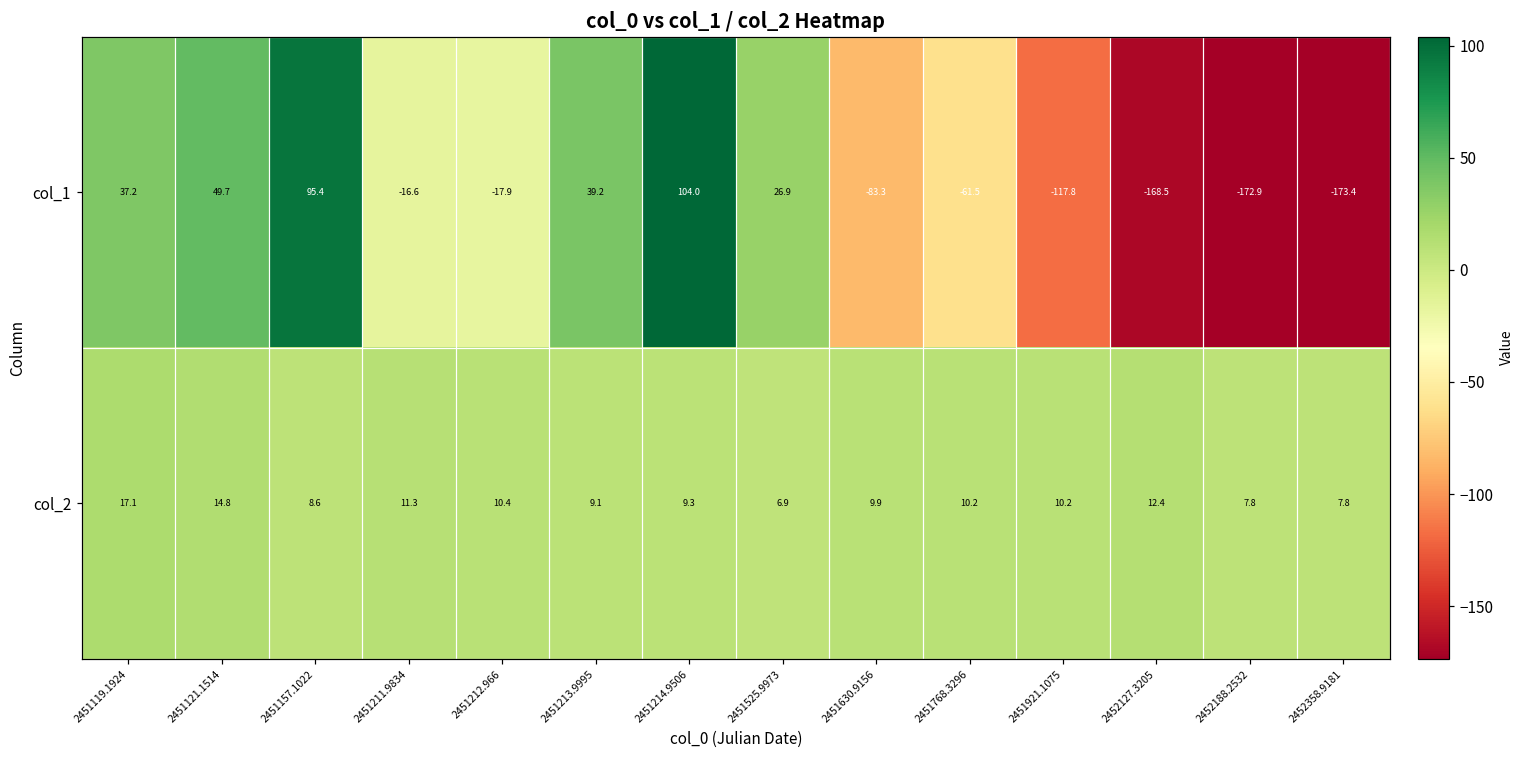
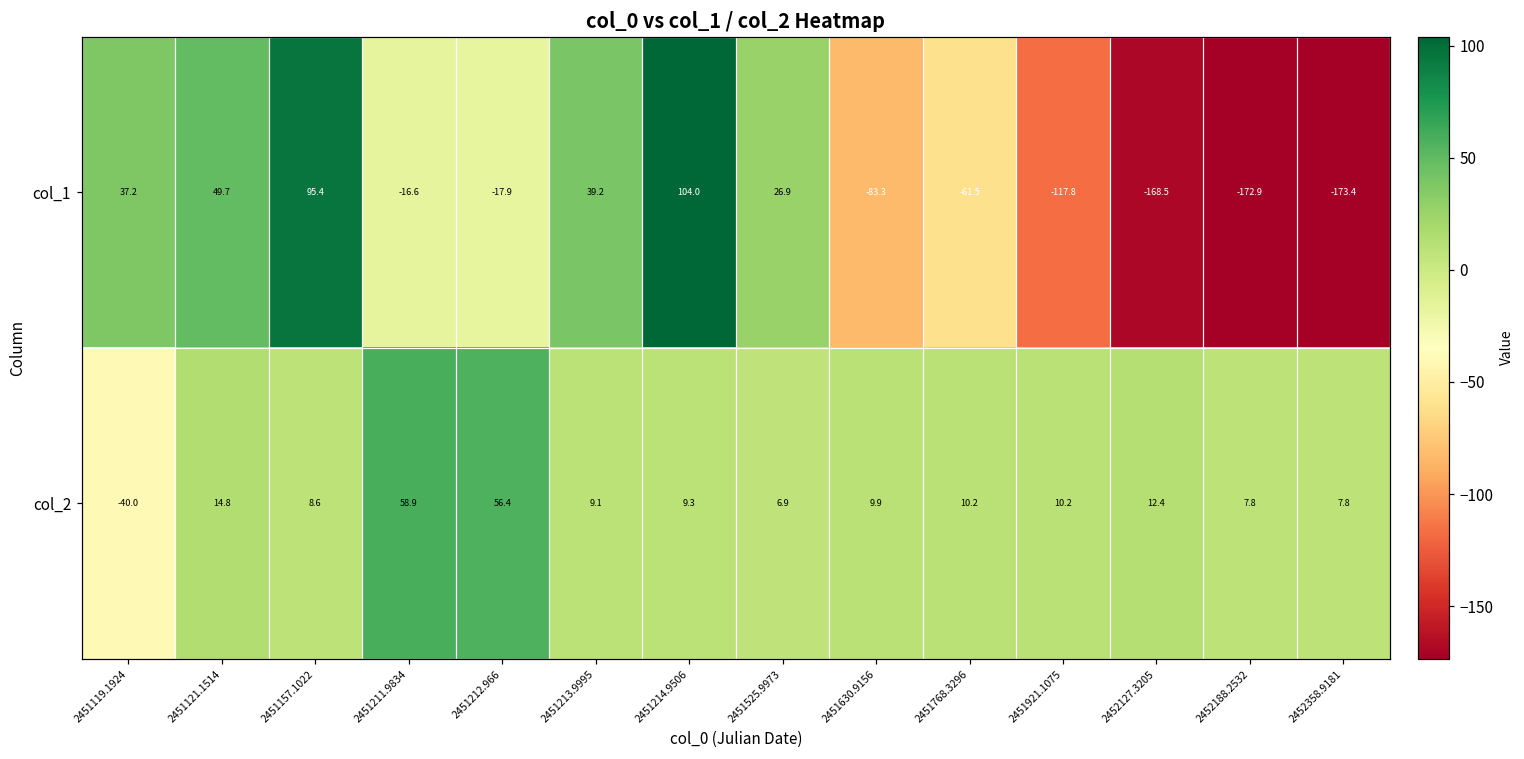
col_2, 2451119.1924: 17.1 -> -40.0
col_2, 2451211.9834: 11.3 -> 58.9
col_2, 2451212.966: 10.4 -> 56.4
